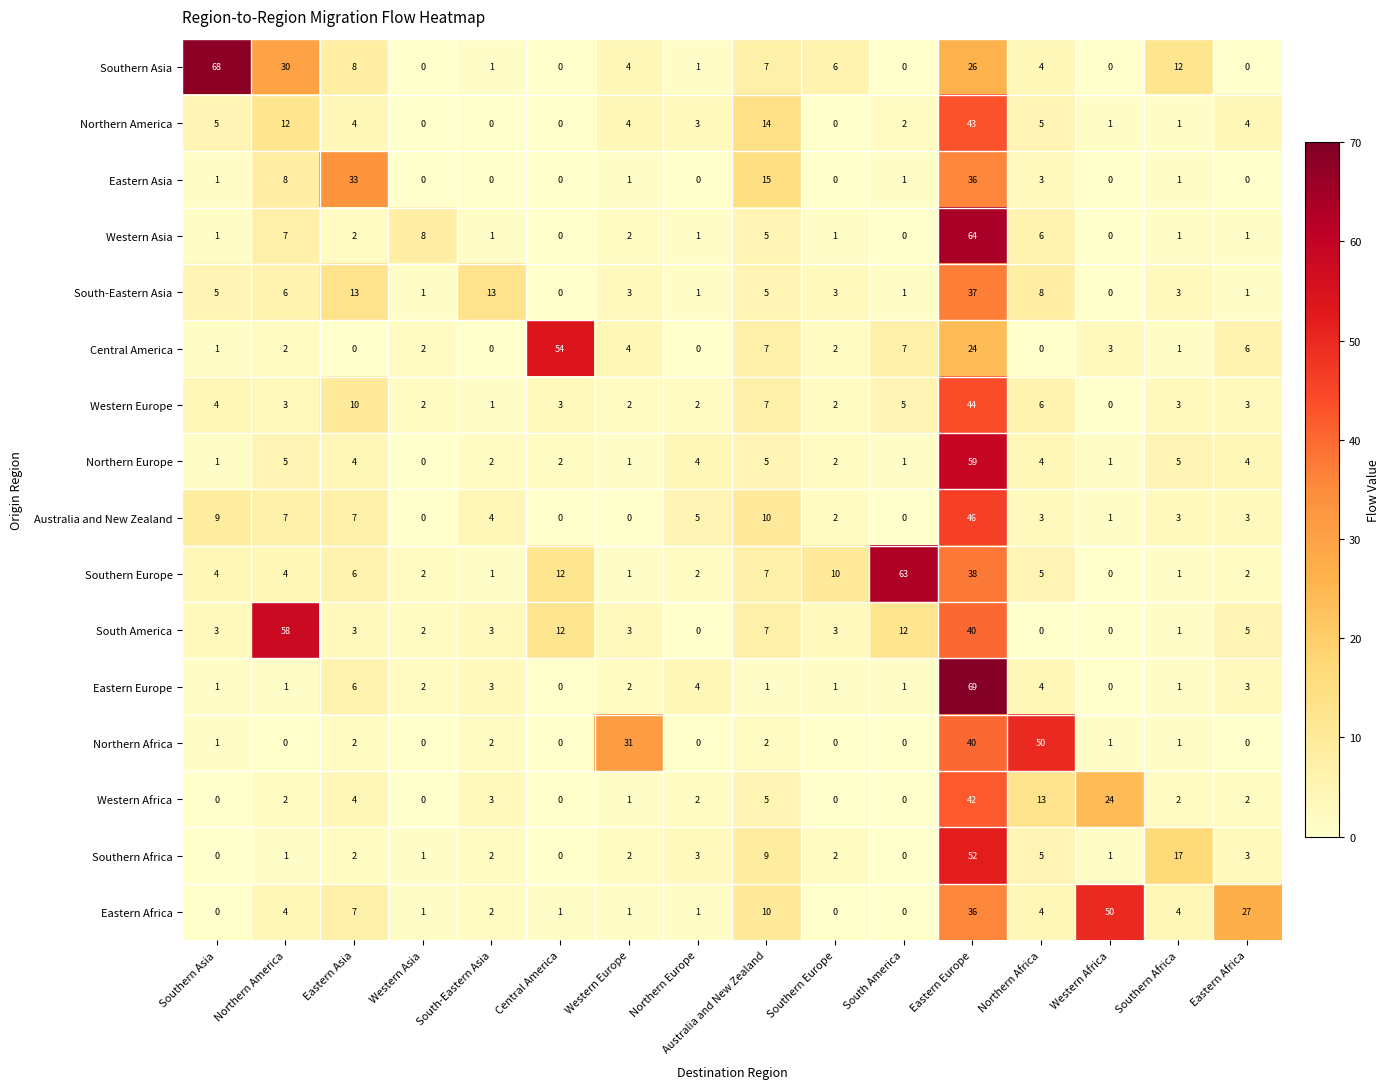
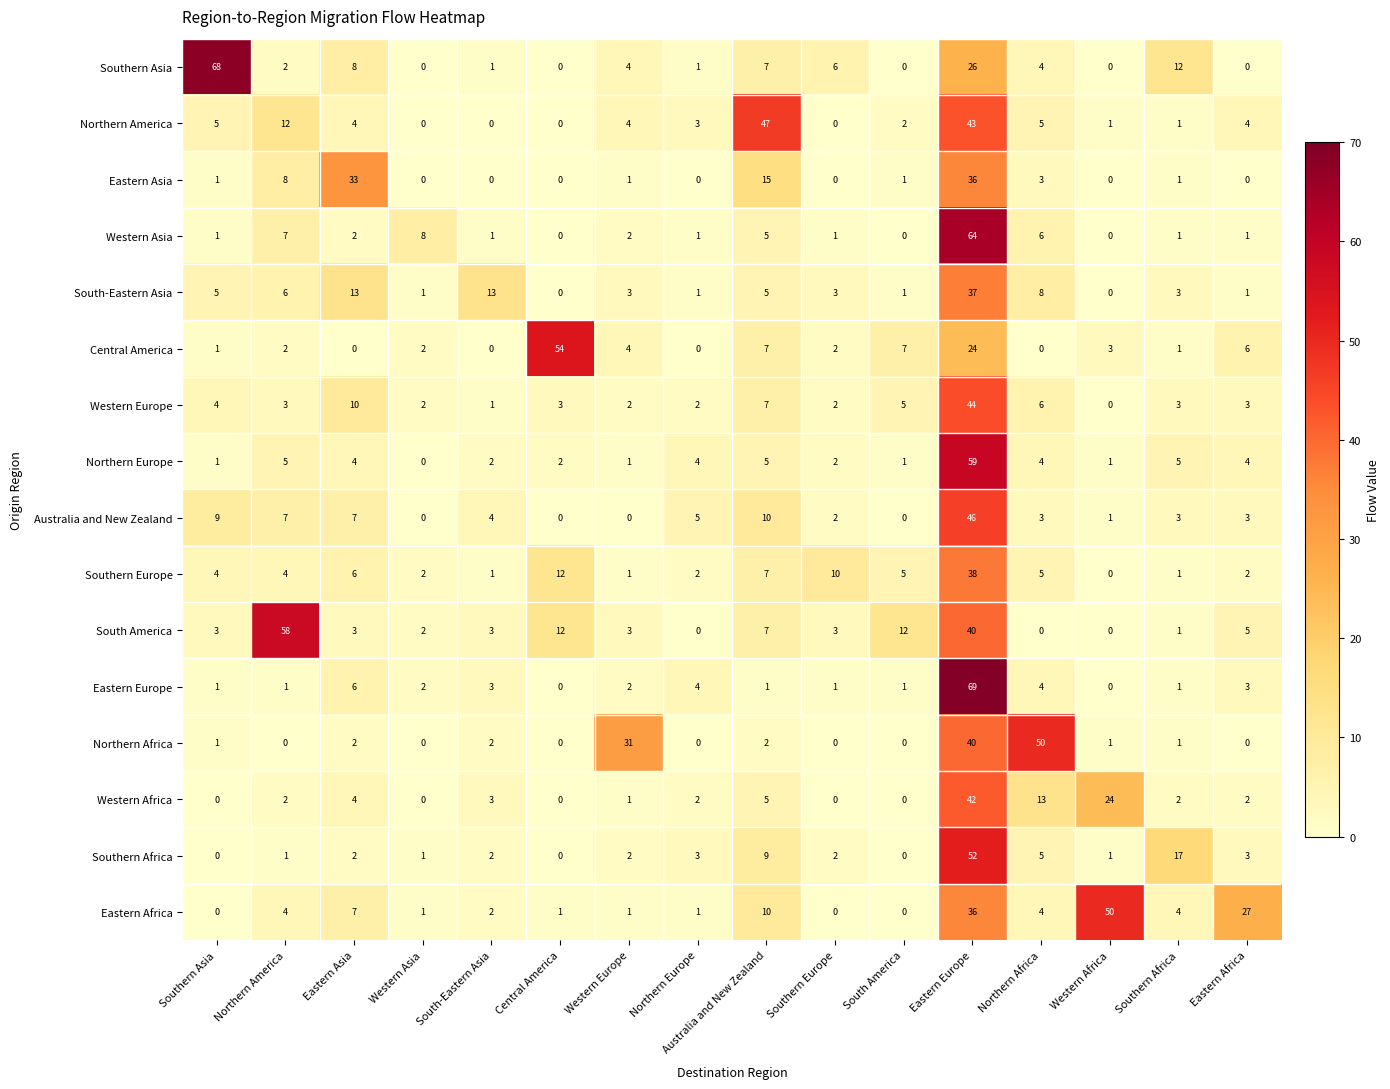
Southern Asia, Northern America: 30 -> 2
Northern America, Australia and New Zealand: 14 -> 47
Southern Europe, South America: 63 -> 5
